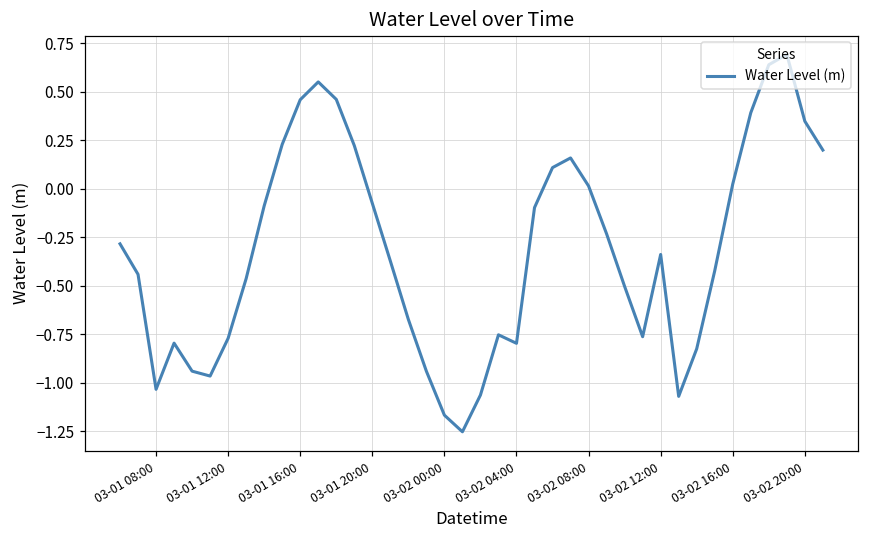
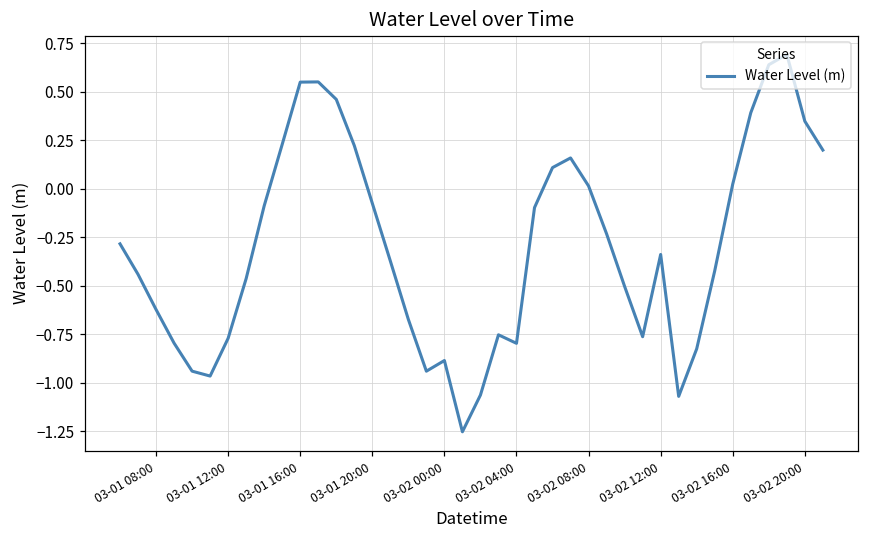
03-01 08:00: -1.03 -> -0.62
03-01 16:00: 0.46 -> 0.55
03-02 00:00: -1.17 -> -0.89
